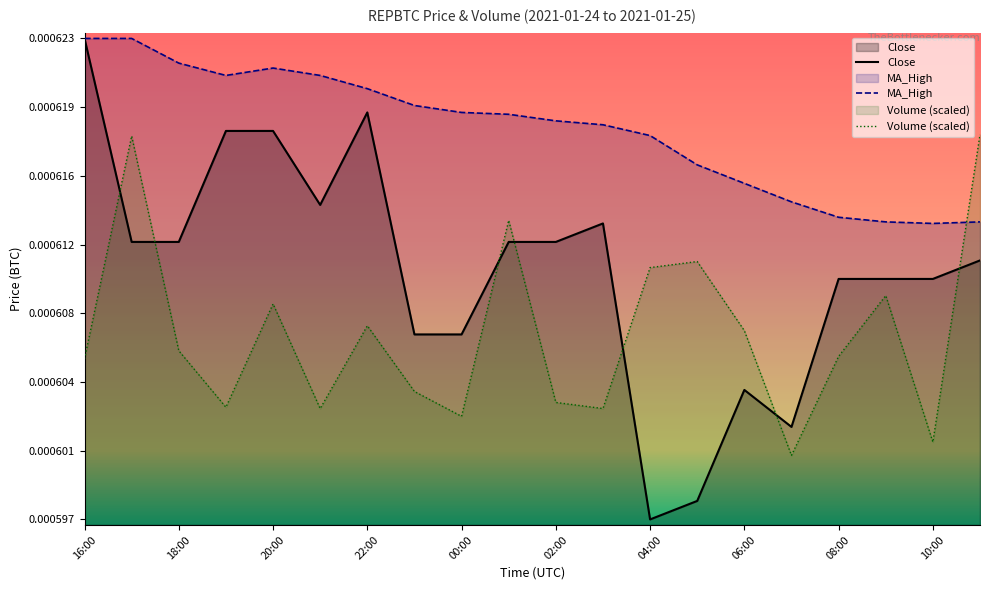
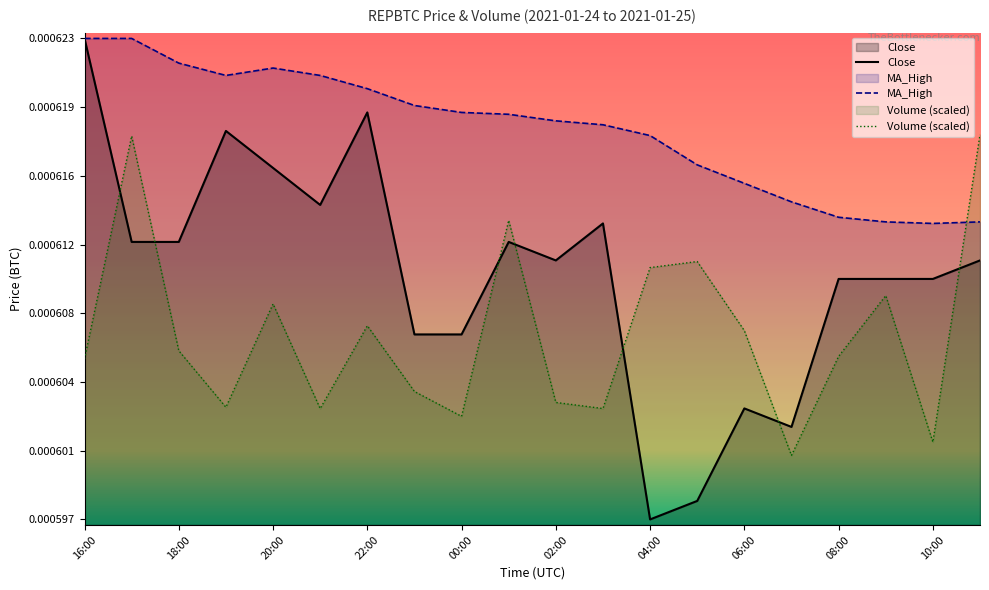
Close, 20:00: 0.000618 -> 0.000616
Close, 02:00: 0.000612 -> 0.000611
Close, 06:00: 0.000604 -> 0.000603
